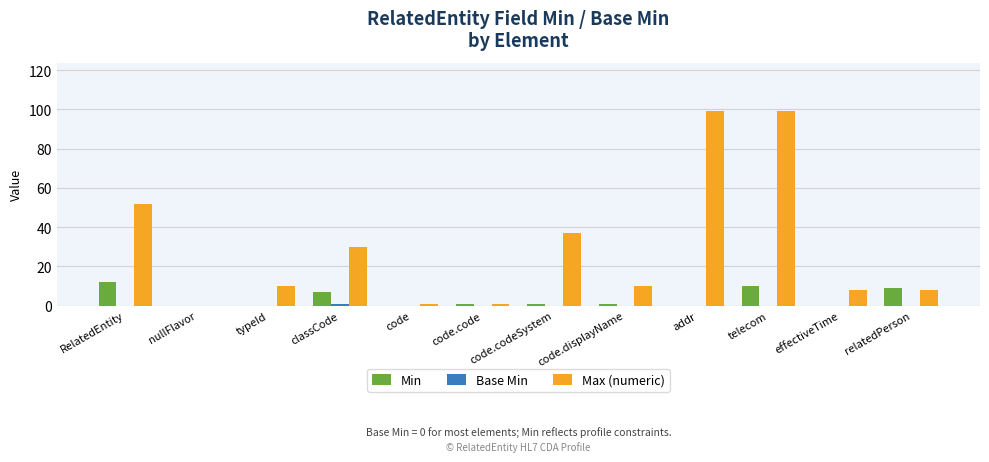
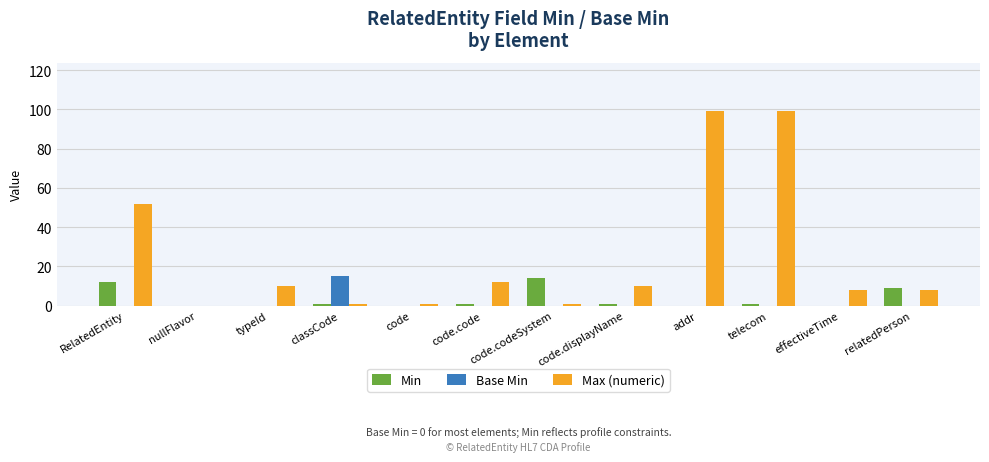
Min, classCode: 7 -> 1
Base Min, classCode: 1 -> 15
Max (numeric), classCode: 30 -> 1
Max (numeric), code.code: 1 -> 12
Min, code.codeSystem: 1 -> 14
Max (numeric), code.codeSystem: 37 -> 1
Min, telecom: 10 -> 1
